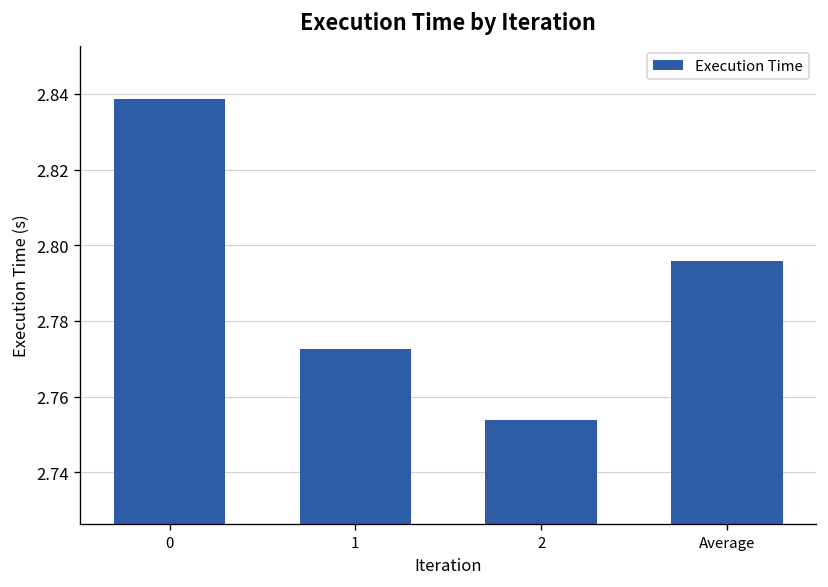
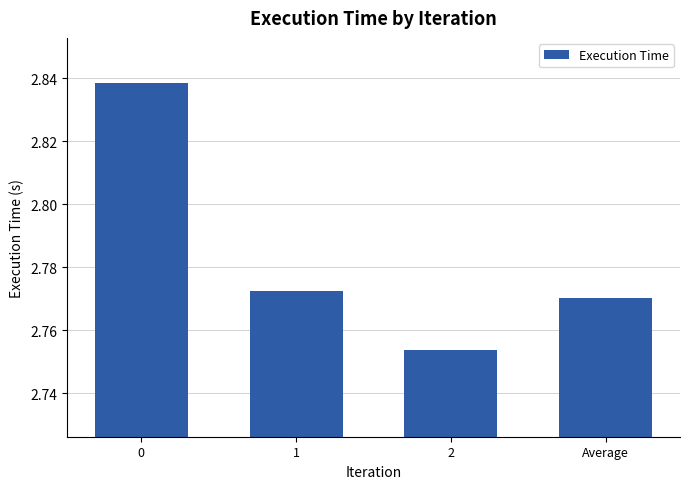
Average: 2.796 -> 2.770
